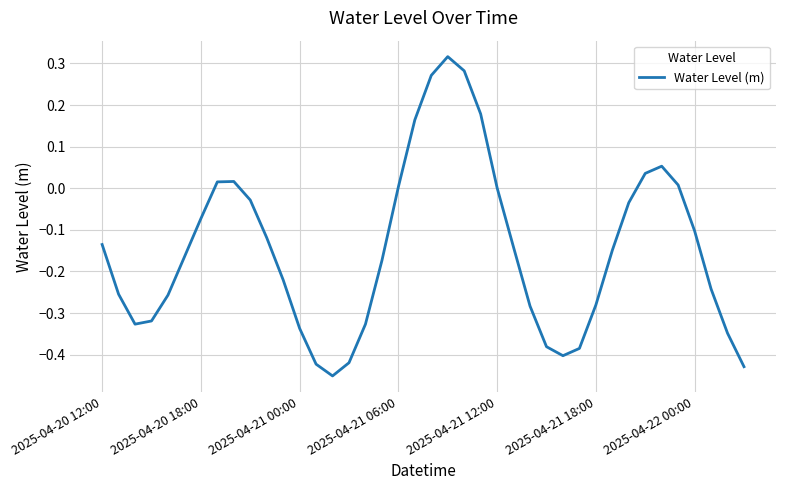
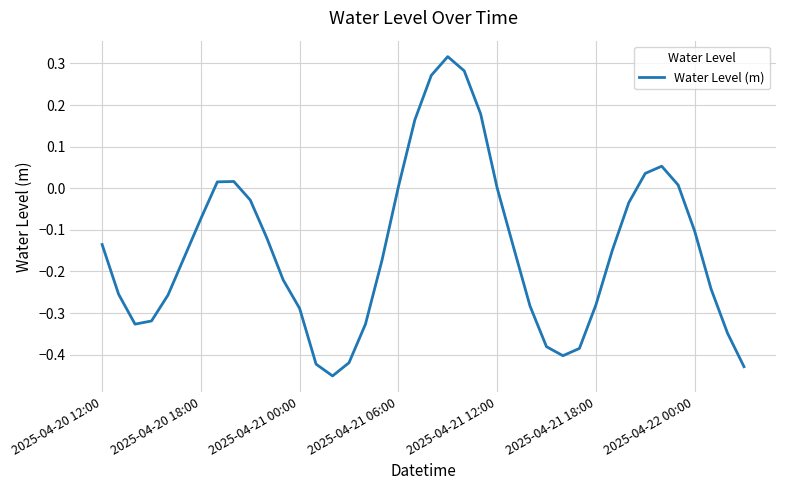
2025-04-21 00:00: -0.34 -> -0.29
